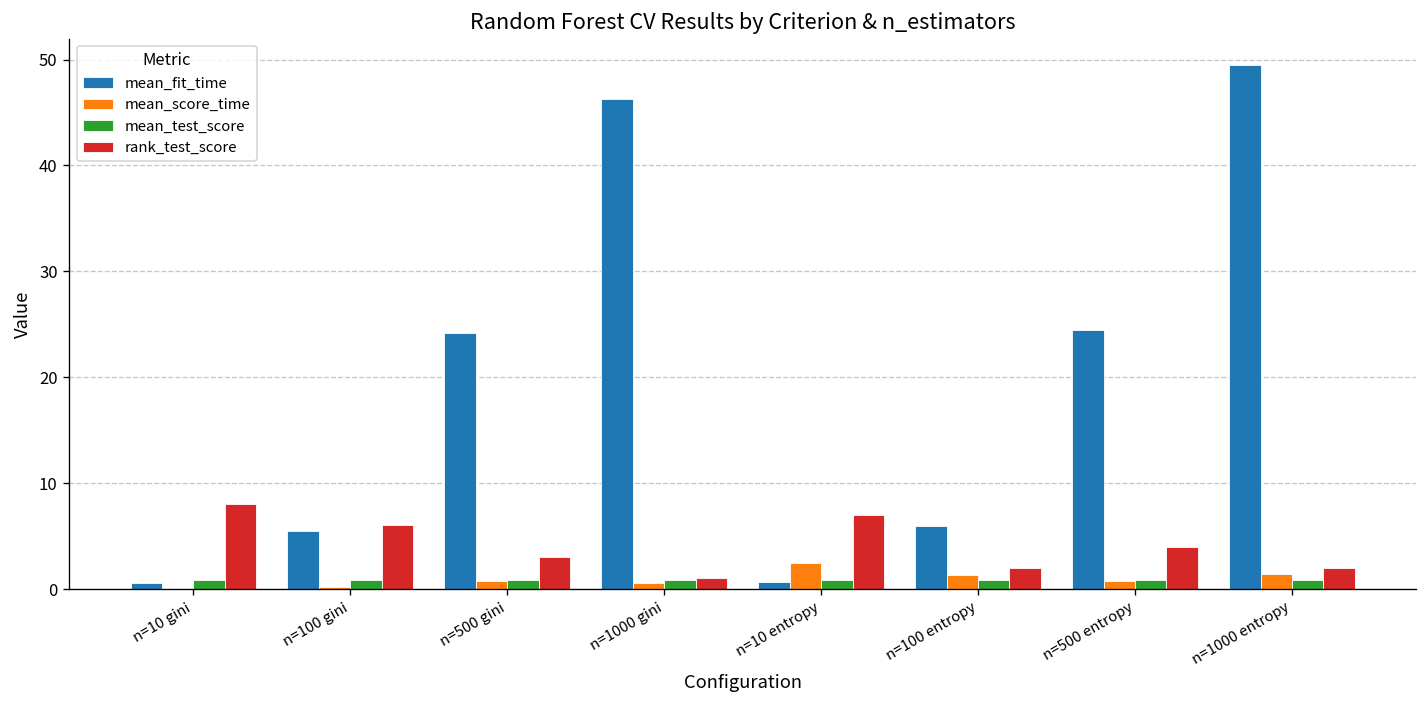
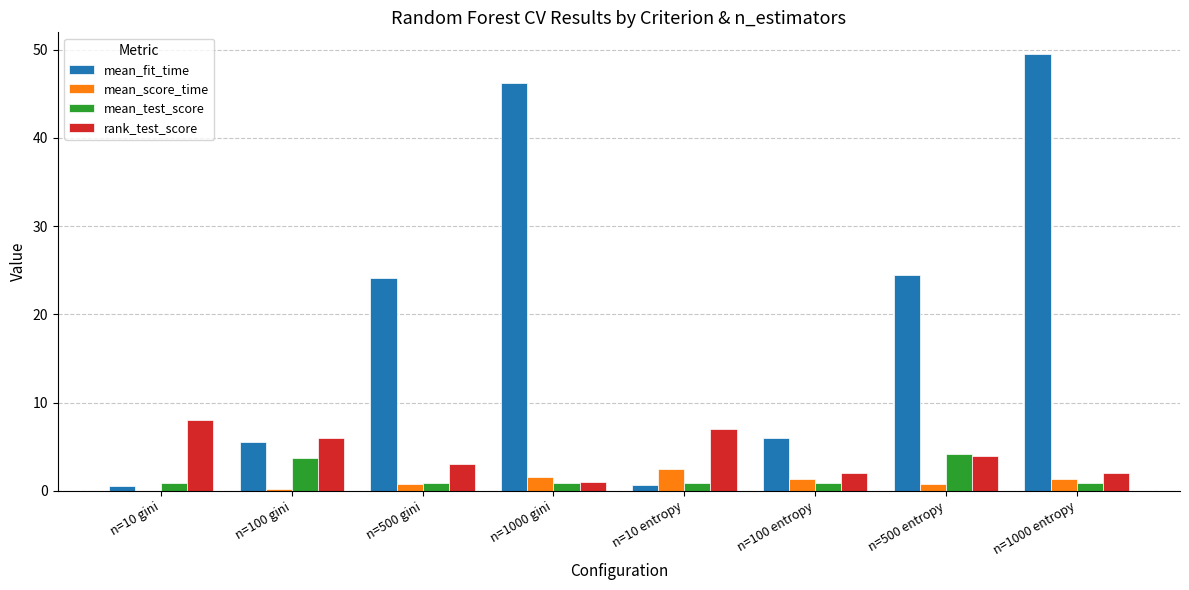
mean_test_score, n=100 gini: 1 -> 4
mean_score_time, n=1000 gini: 1 -> 2
mean_test_score, n=500 entropy: 1 -> 4
